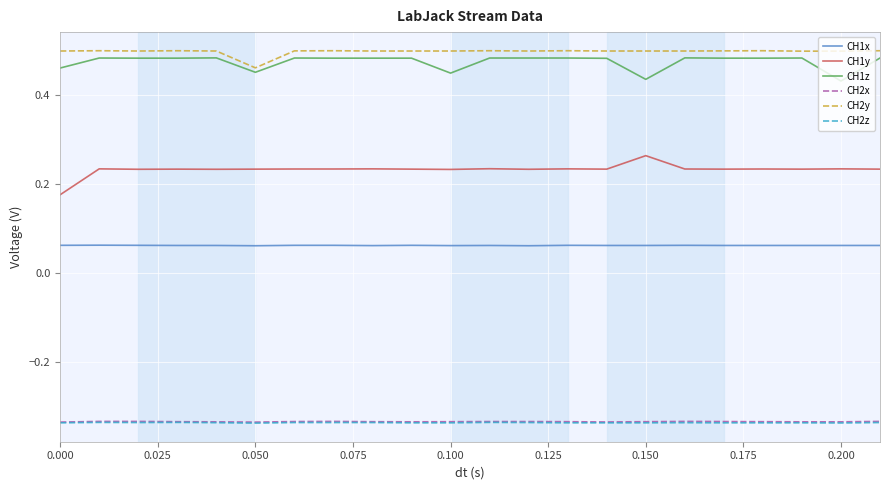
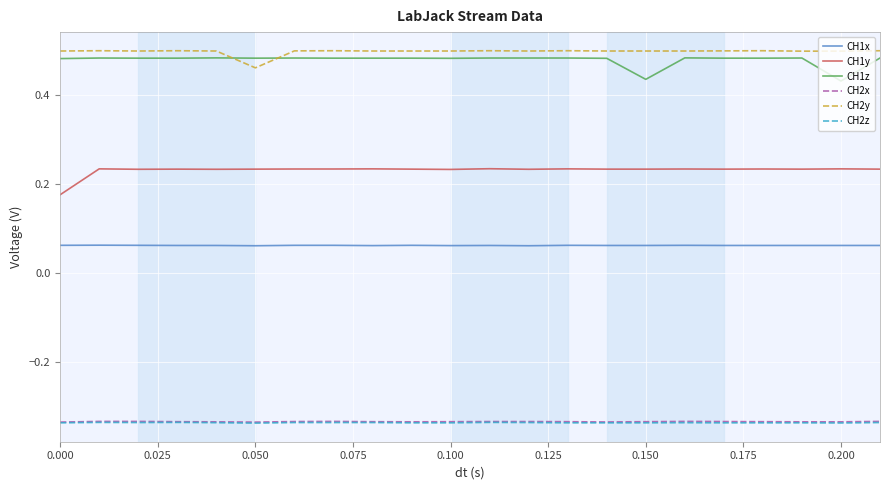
CH1z, 0.000: 0.46 -> 0.48
CH1z, 0.050: 0.45 -> 0.48
CH1z, 0.100: 0.45 -> 0.48
CH1y, 0.150: 0.26 -> 0.23
